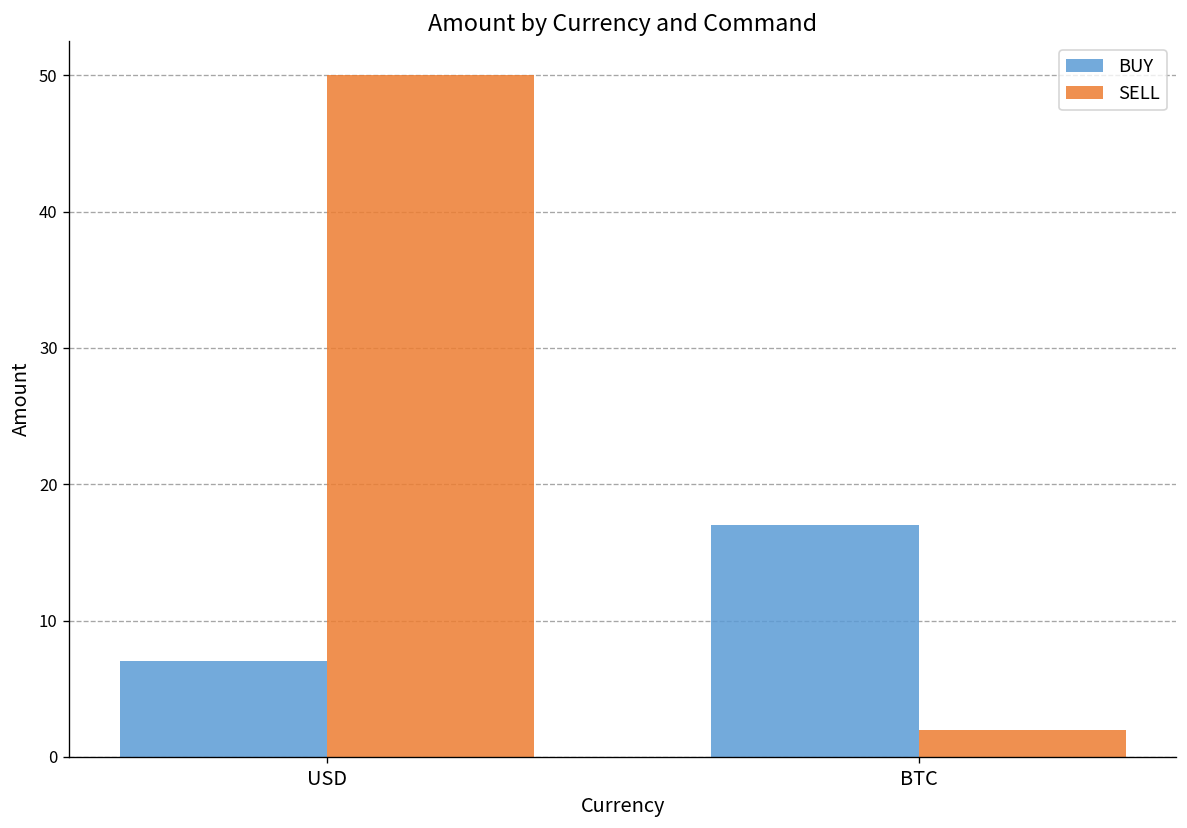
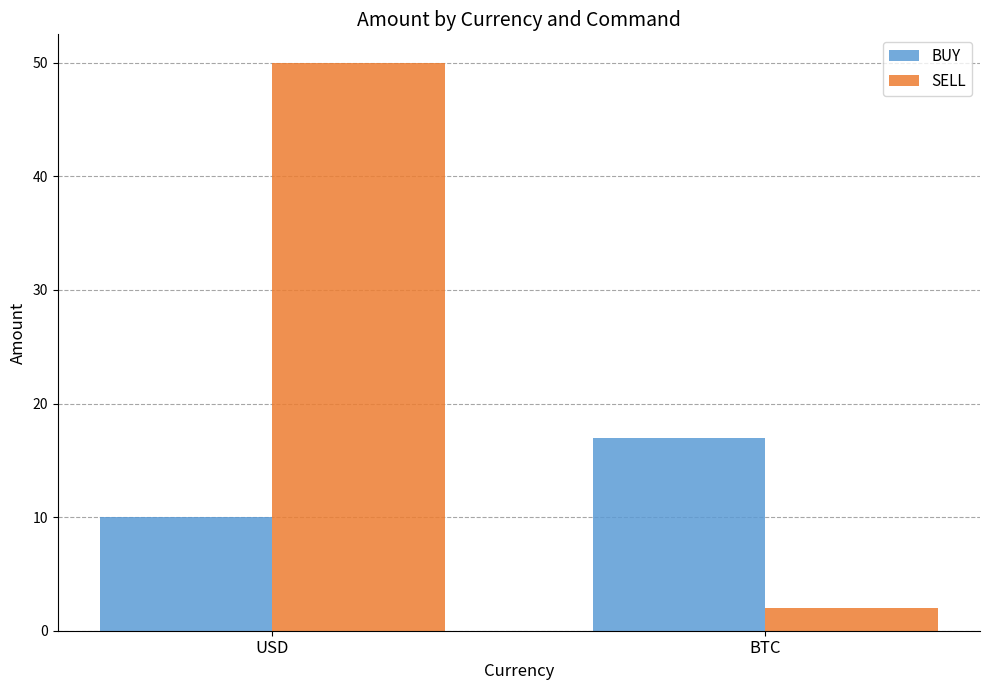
BUY, USD: 7 -> 10
